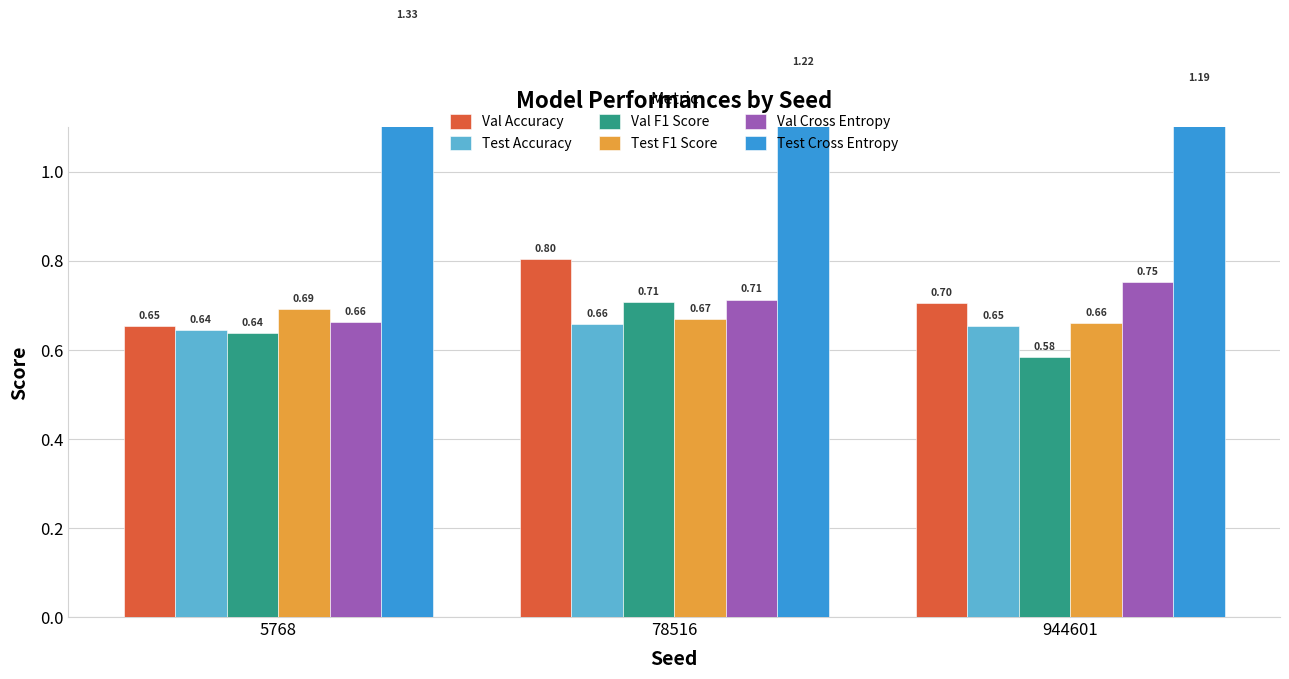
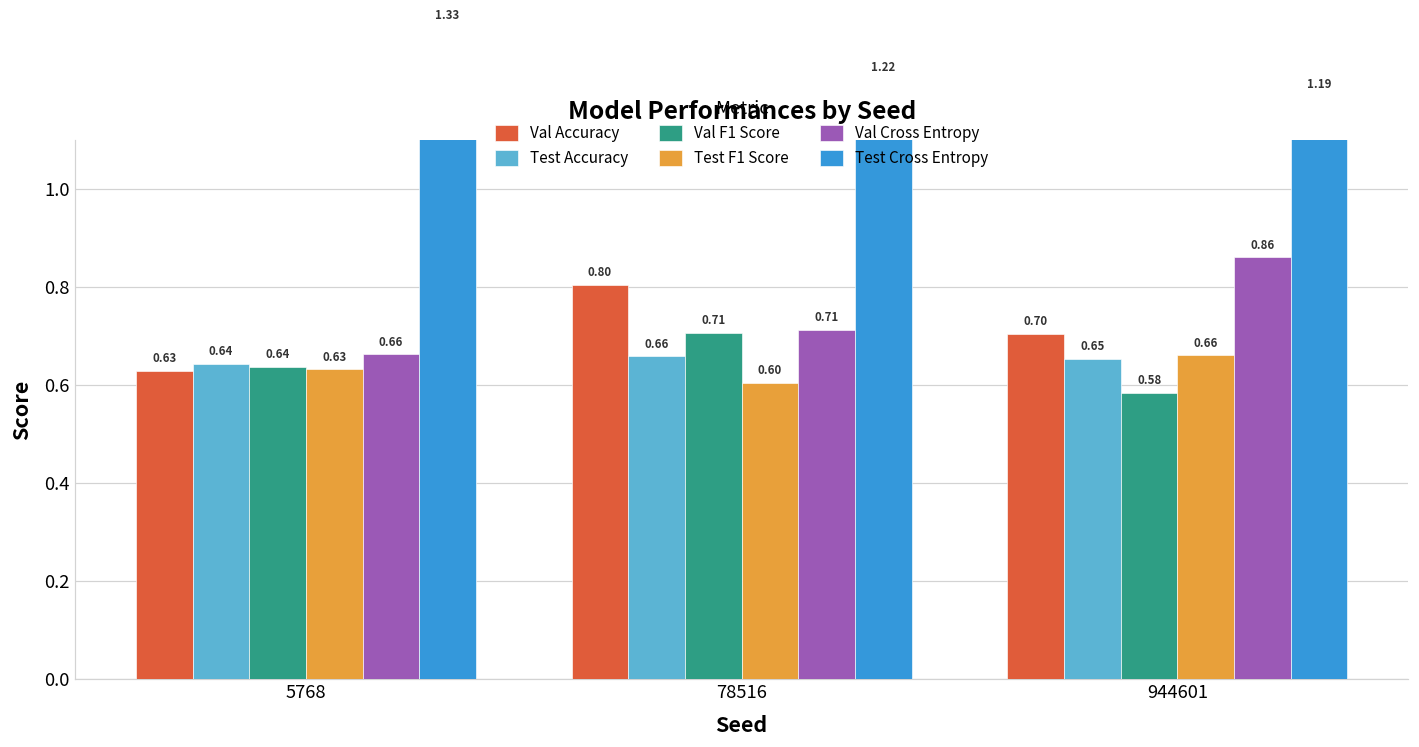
Val Accuracy, 5768: 0.65 -> 0.63
Test F1 Score, 5768: 0.69 -> 0.63
Test F1 Score, 78516: 0.67 -> 0.60
Val Cross Entropy, 944601: 0.75 -> 0.86
